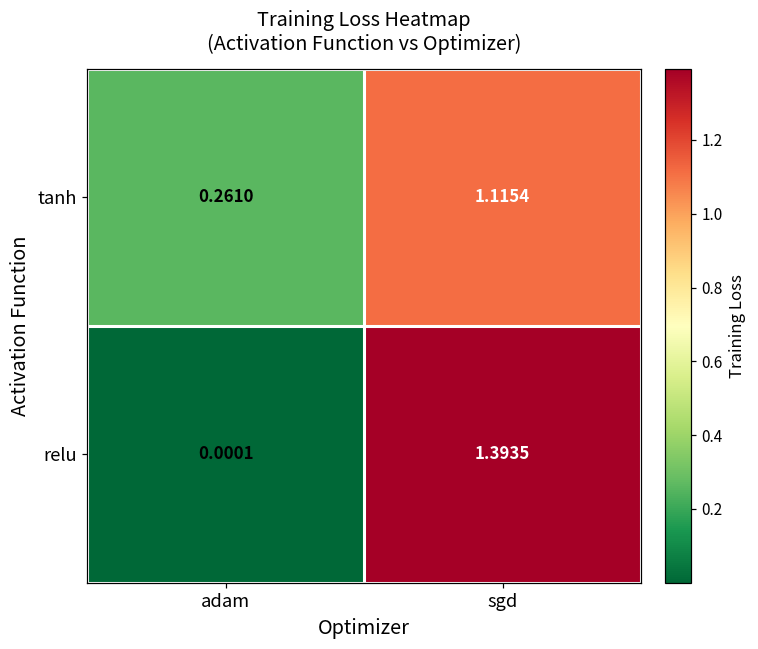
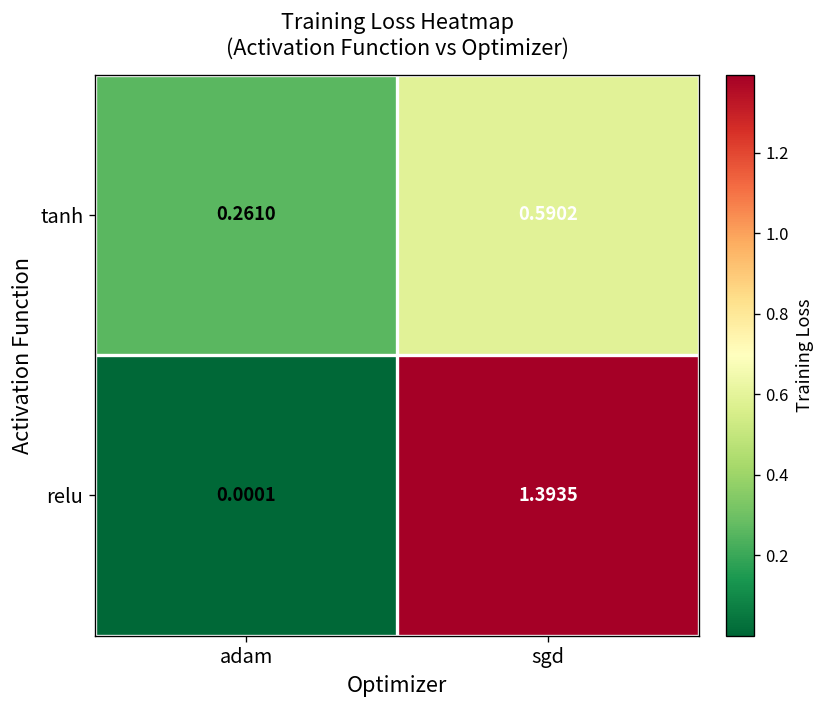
tanh, sgd: 1.1154 -> 0.5902
